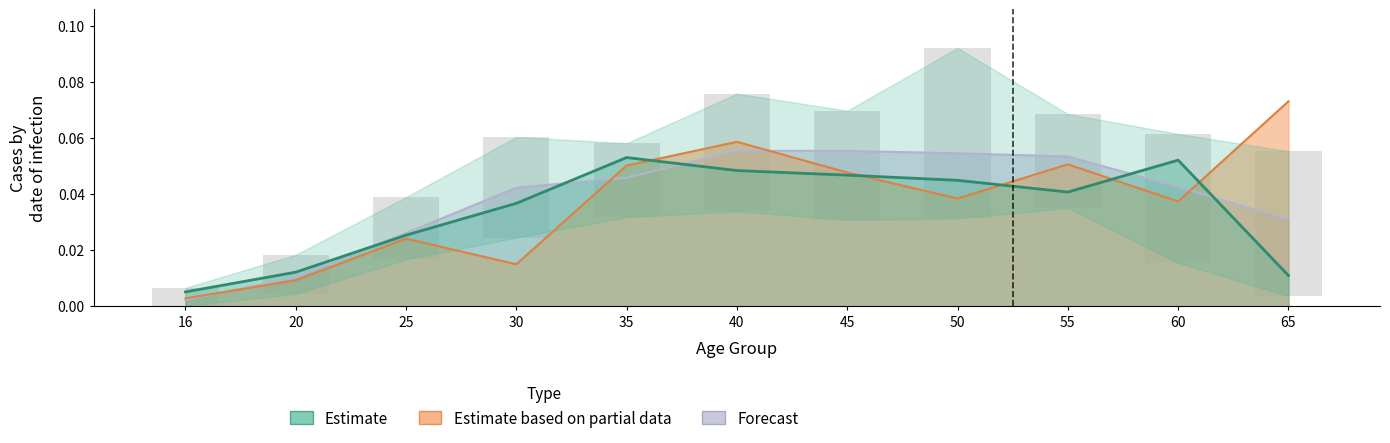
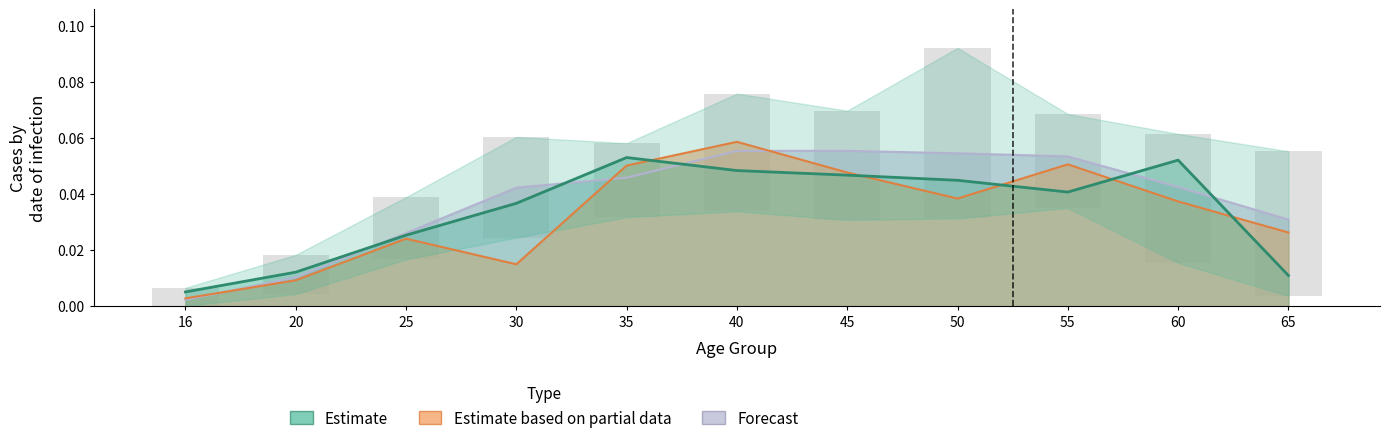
Estimate based on partial data, 65: 0.073 -> 0.026
